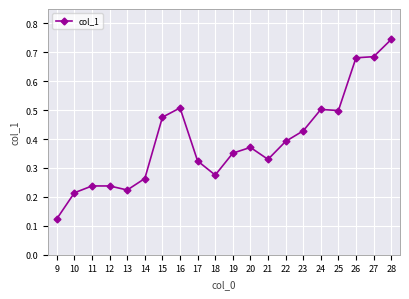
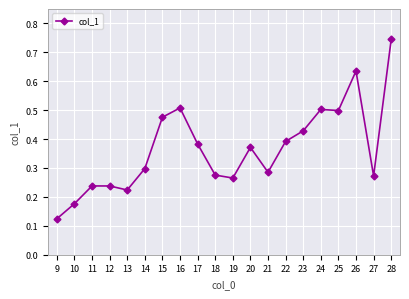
10: 0.21 -> 0.18
14: 0.26 -> 0.30
17: 0.32 -> 0.38
19: 0.35 -> 0.27
21: 0.33 -> 0.29
26: 0.68 -> 0.64
27: 0.69 -> 0.27
